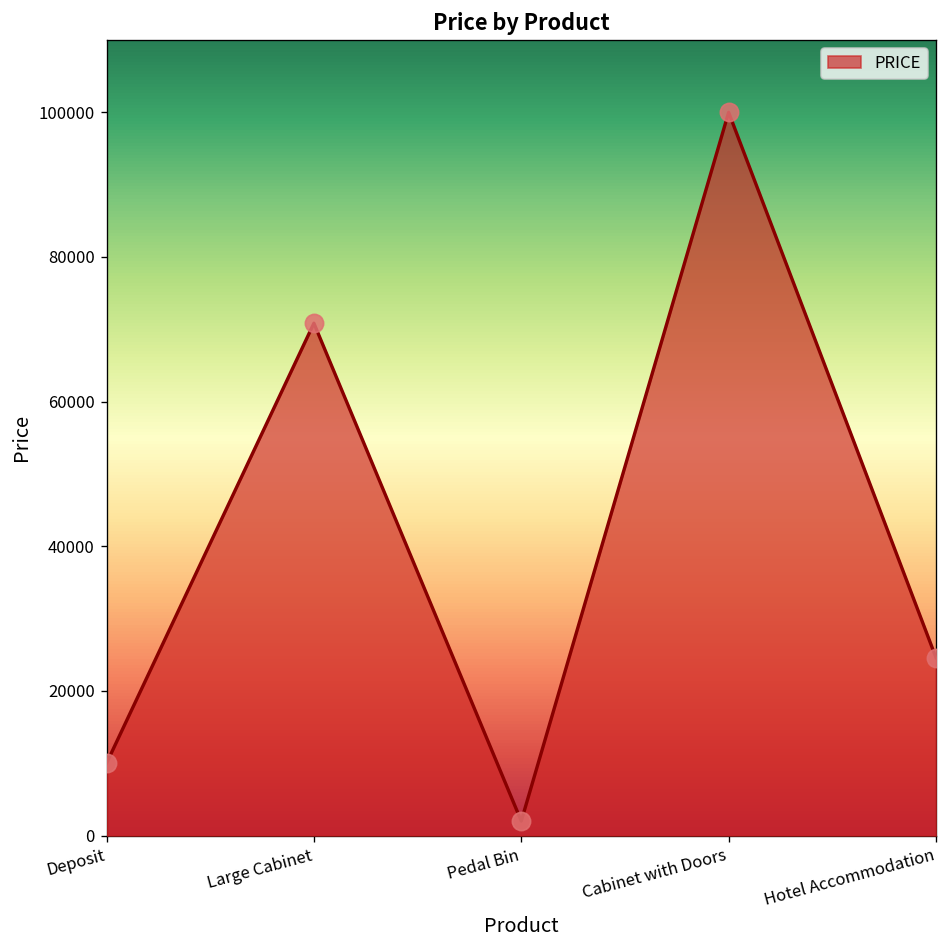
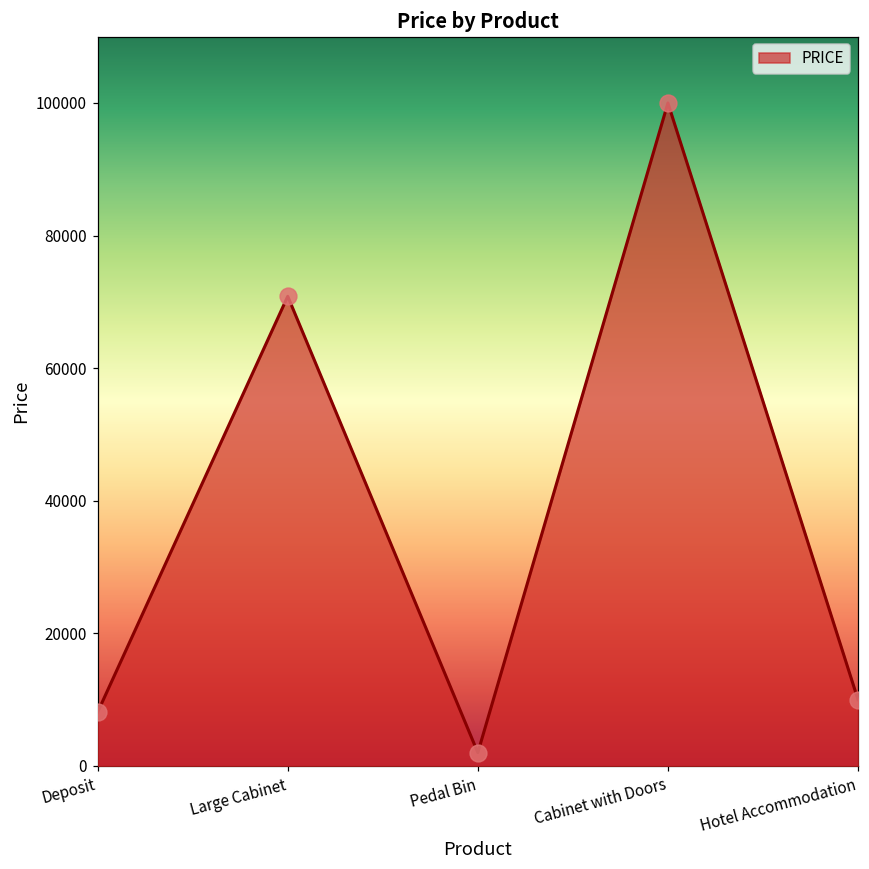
Deposit: 10000 -> 8000
Hotel Accommodation: 25000 -> 10000
